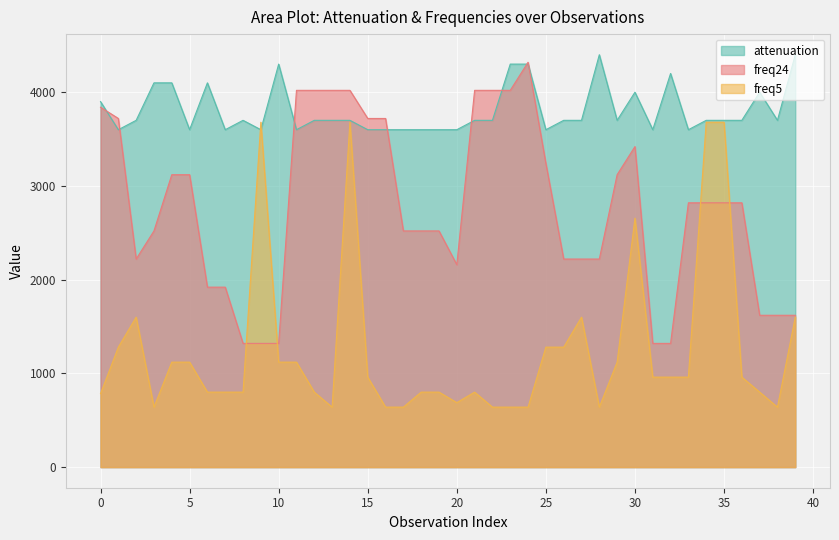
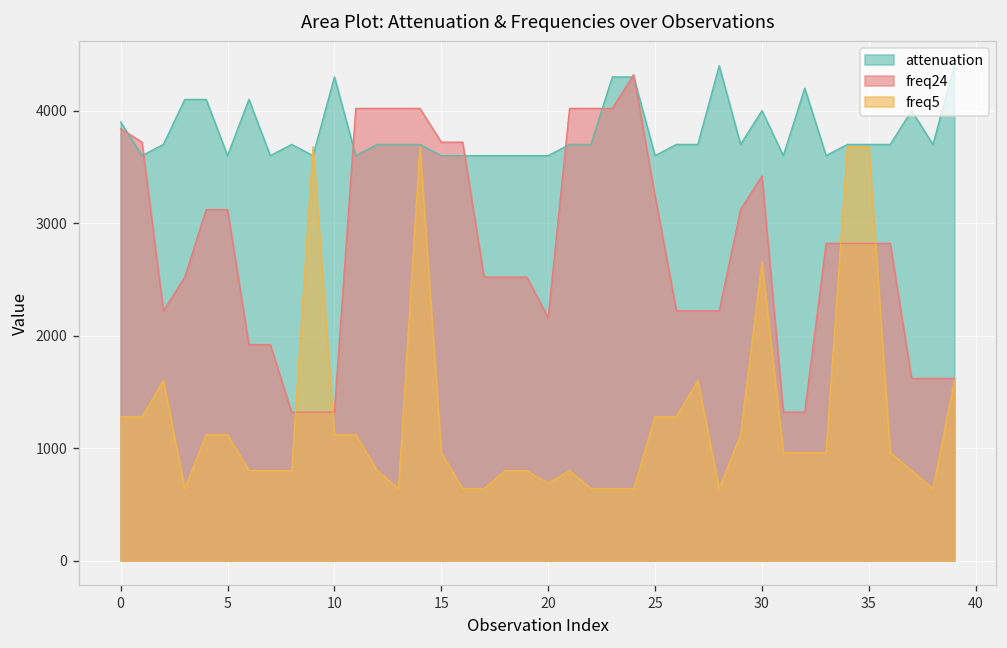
freq5, 0: 800 -> 1300
